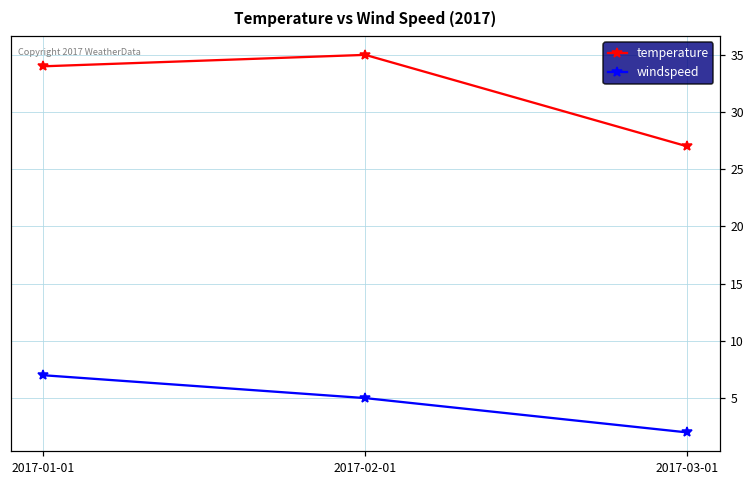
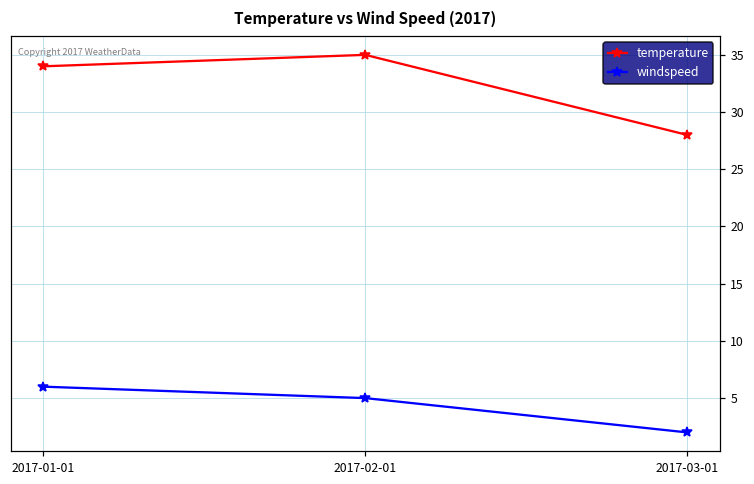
windspeed, 2017-01-01: 7 -> 6
temperature, 2017-03-01: 27 -> 28
